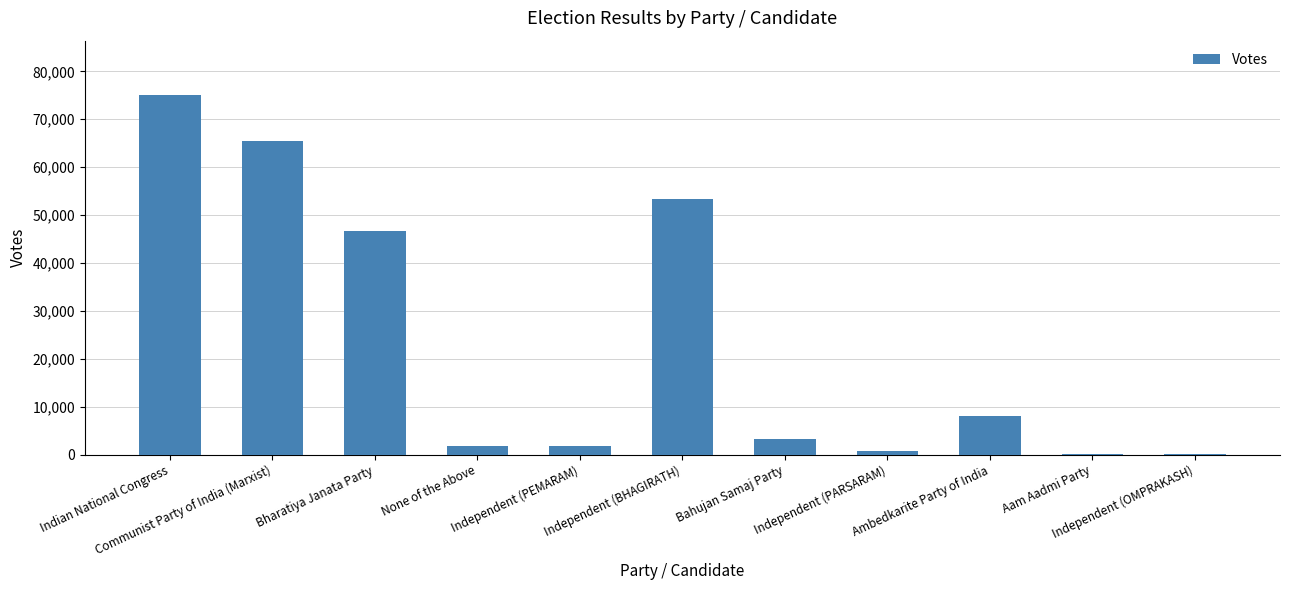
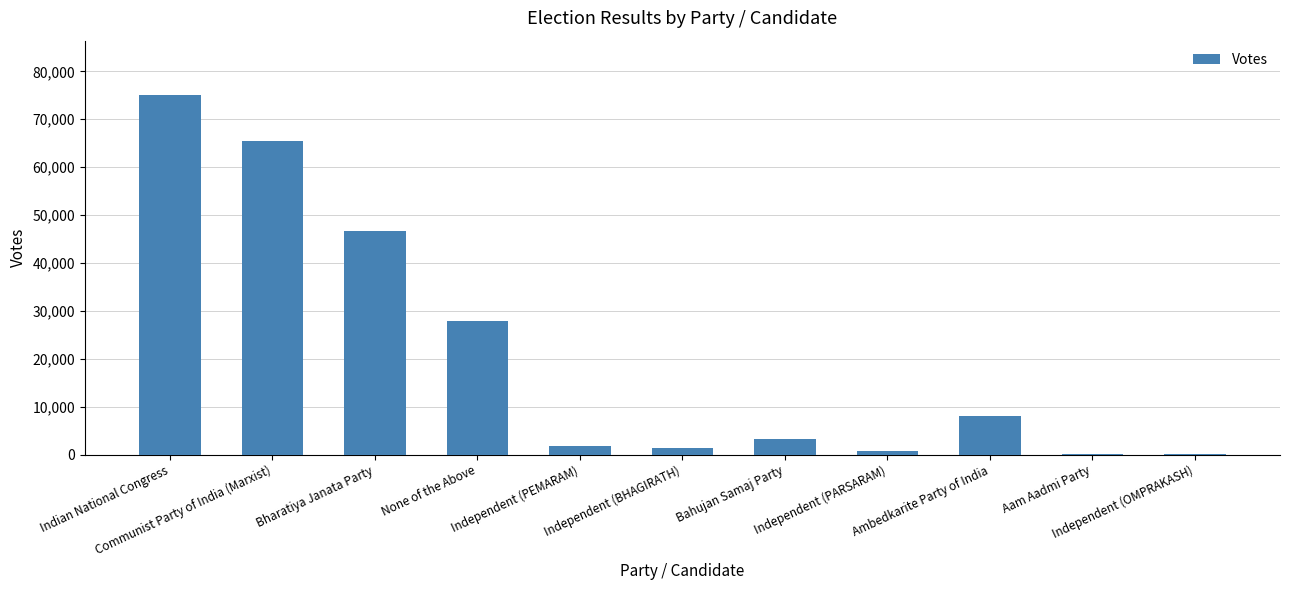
None of the Above: 2,000 -> 28,000
Independent (BHAGIRATH): 53,000 -> 1,000
